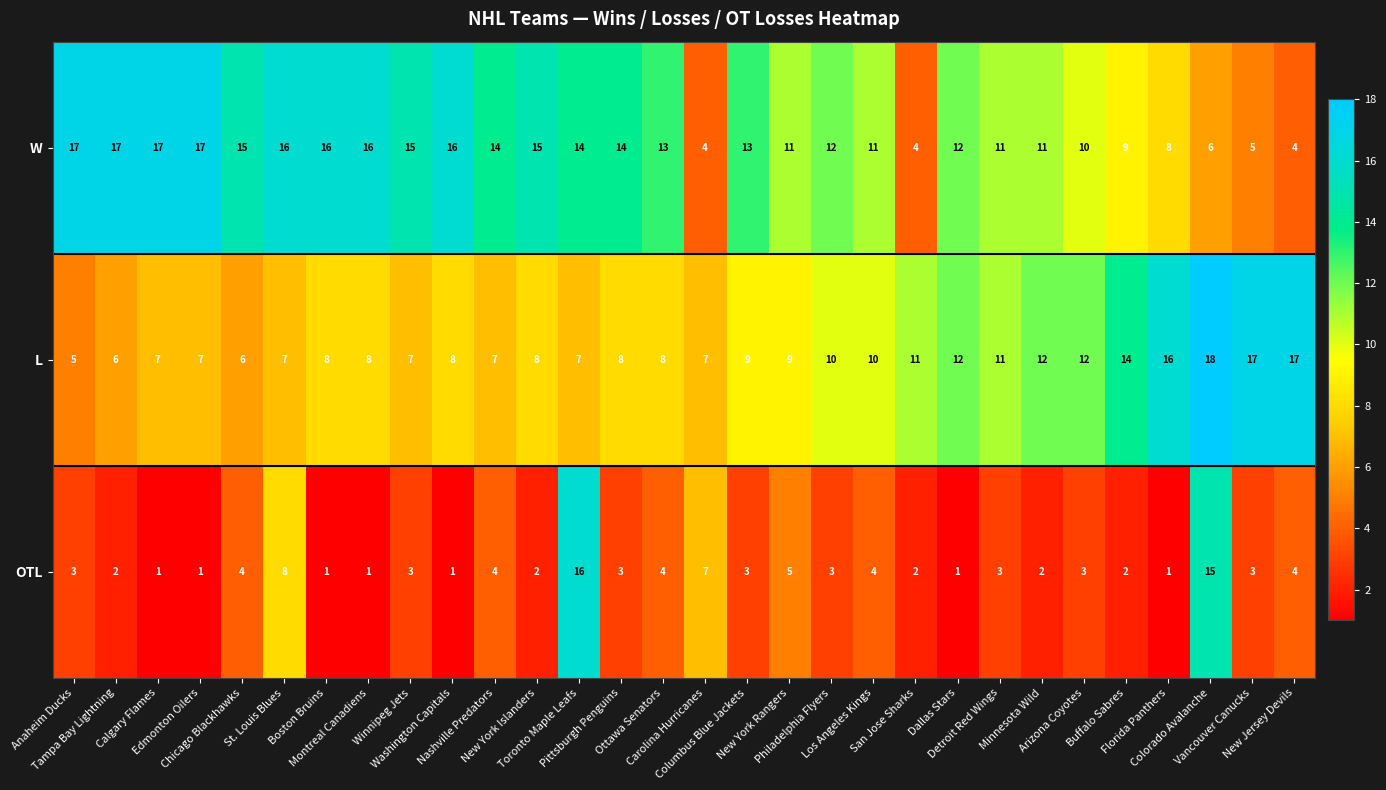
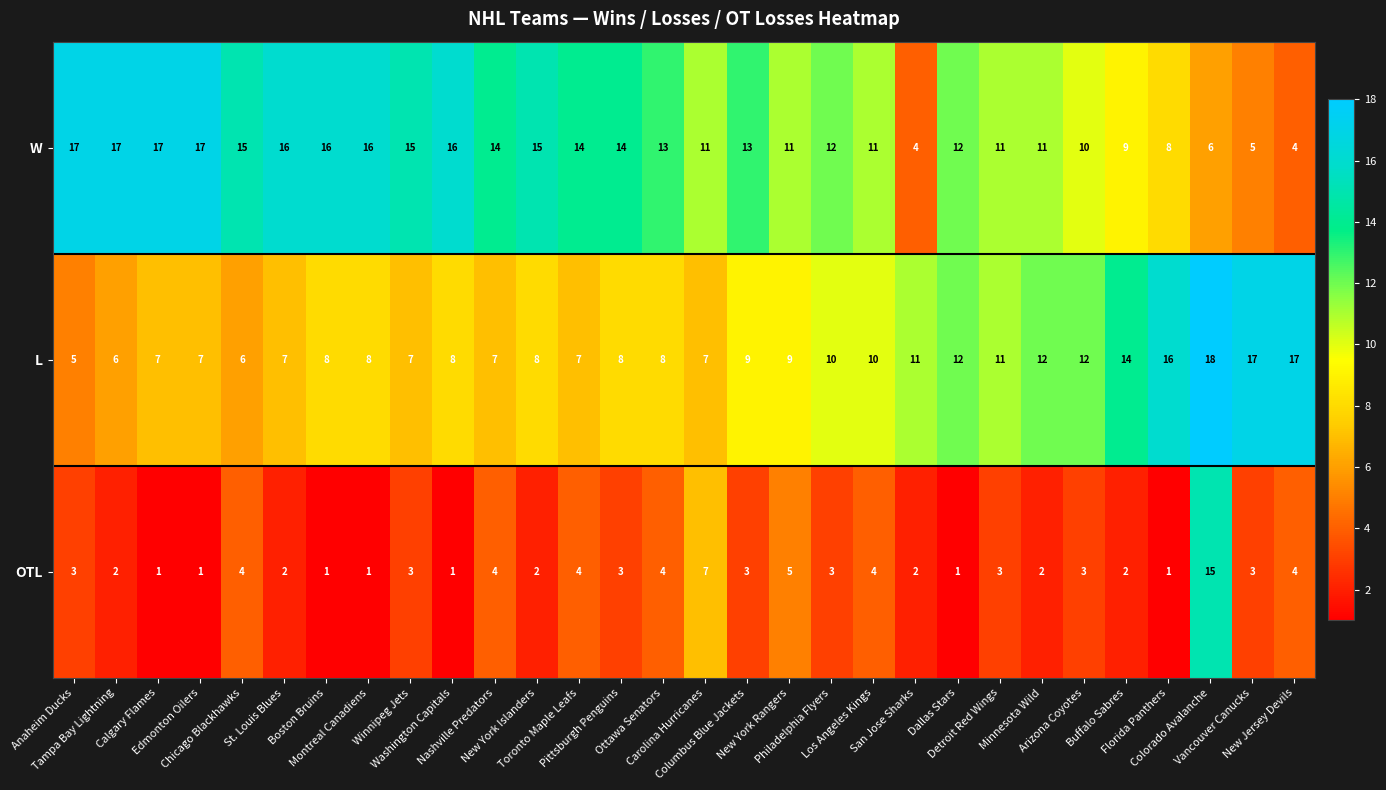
W, Carolina Hurricanes: 4 -> 11
OTL, St. Louis Blues: 8 -> 2
OTL, Toronto Maple Leafs: 16 -> 4
